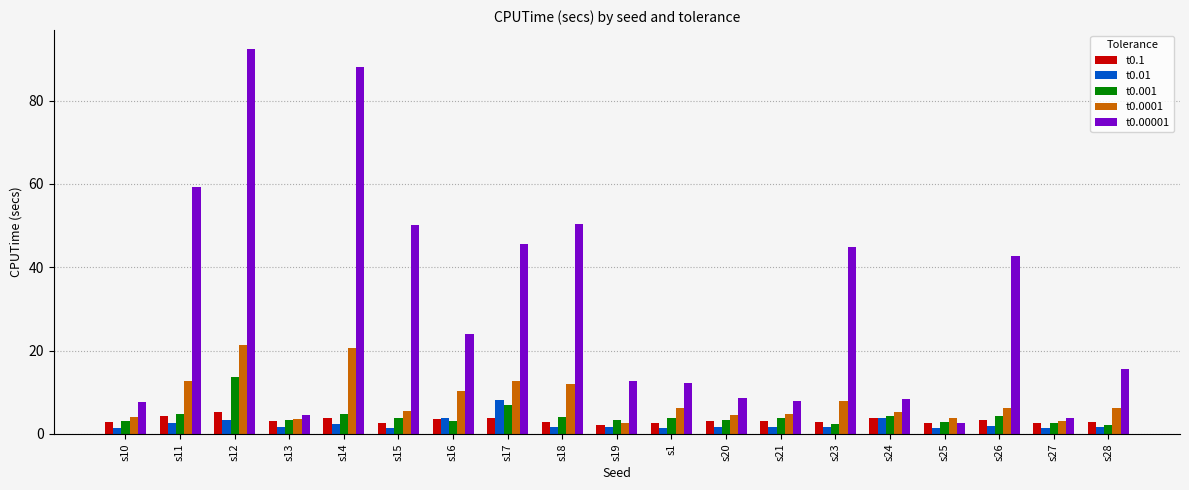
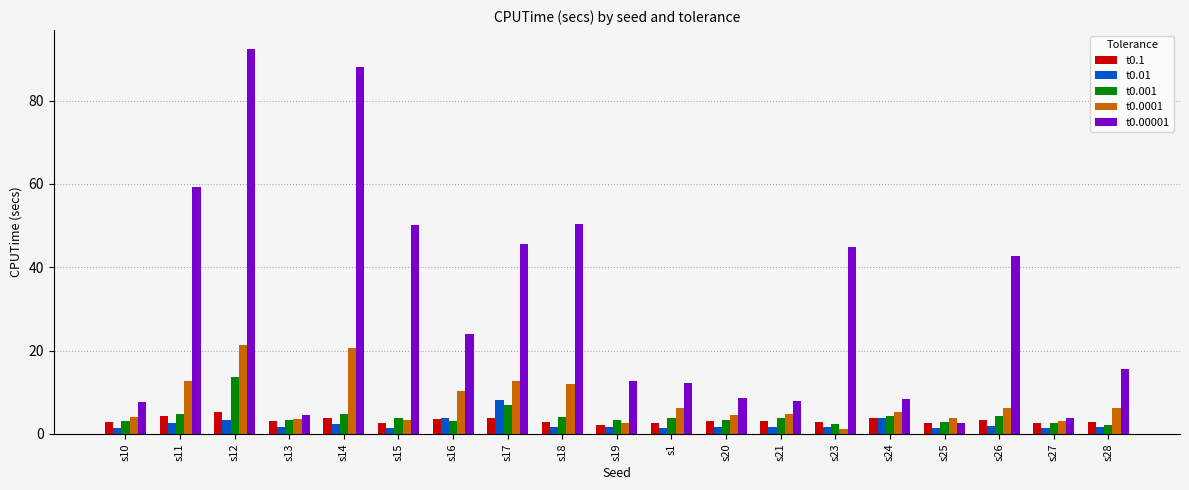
t0.0001, s15: 6 -> 3
t0.0001, s23: 8 -> 1
